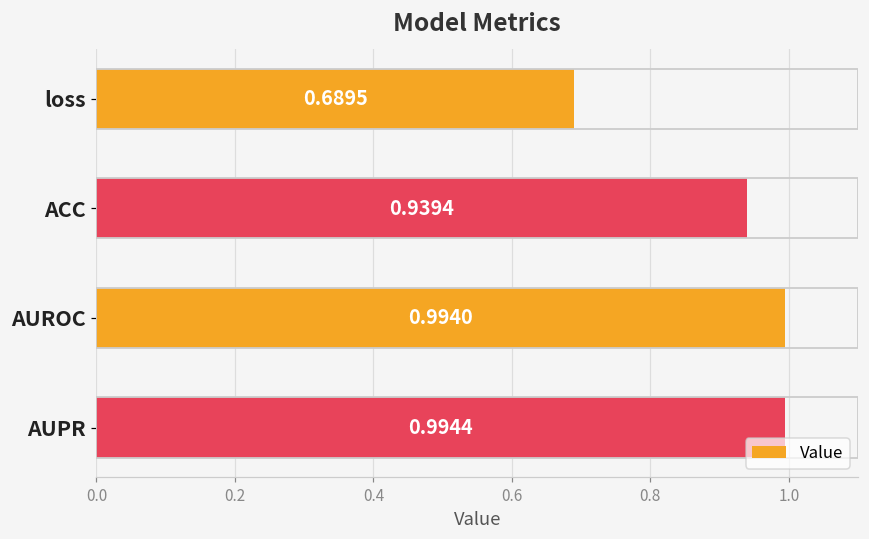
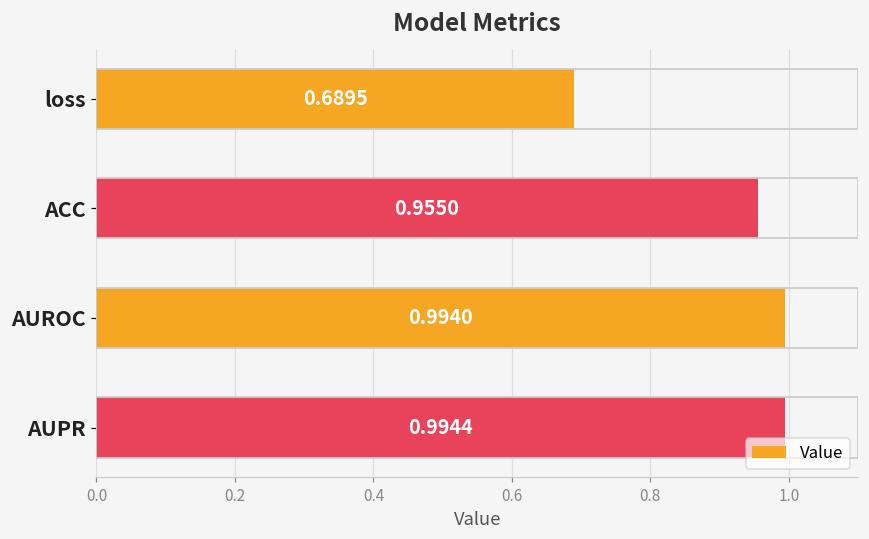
ACC: 0.9394 -> 0.9550
